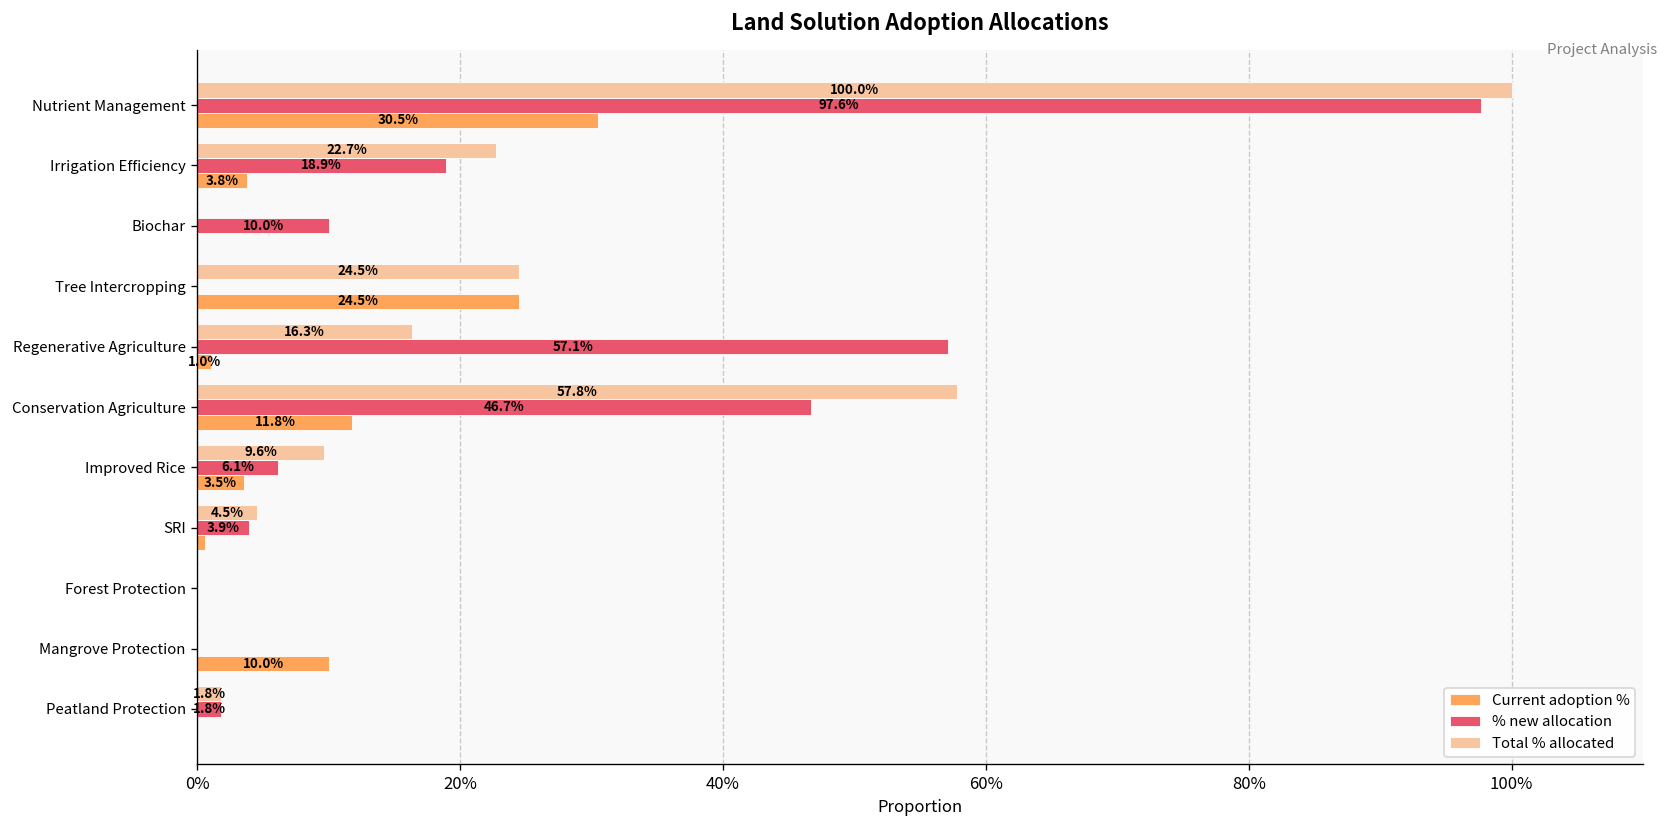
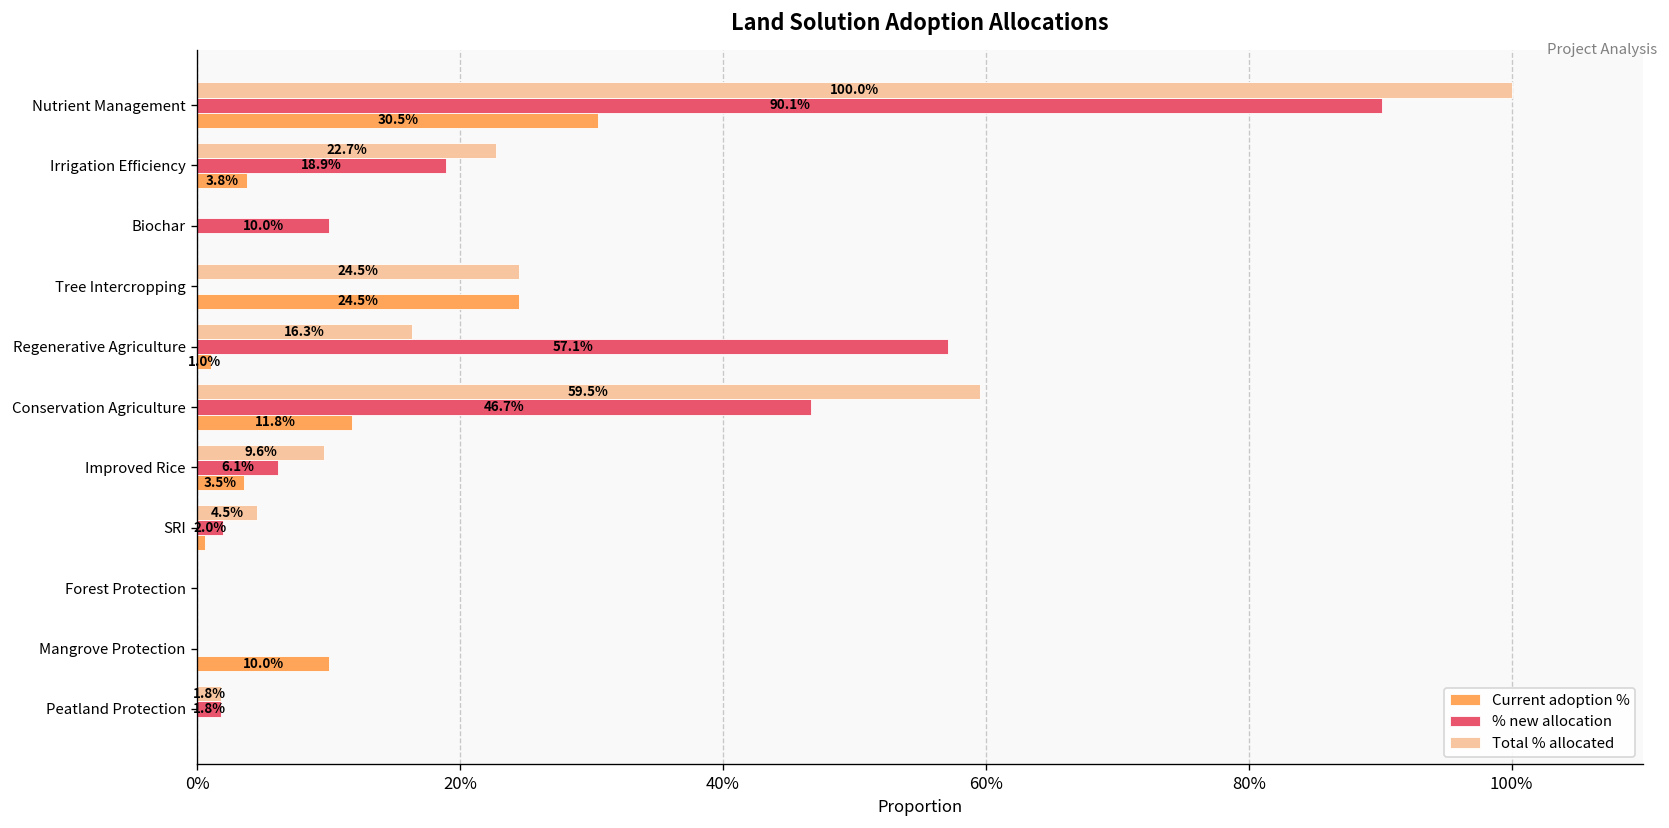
% new allocation, Nutrient Management: 97.6% -> 90.1%
Total % allocated, Conservation Agriculture: 57.8% -> 59.5%
% new allocation, SRI: 3.9% -> 2.0%
